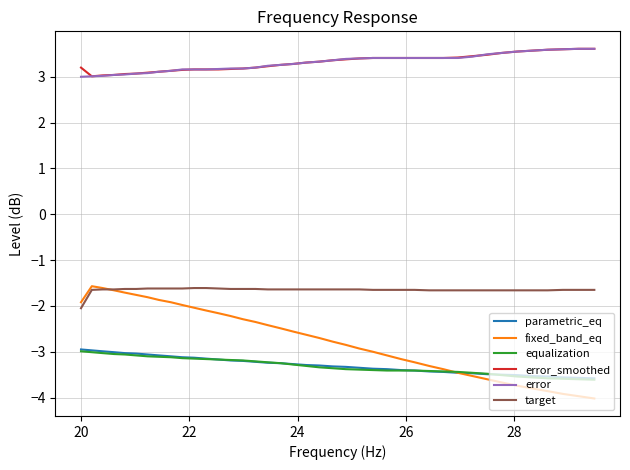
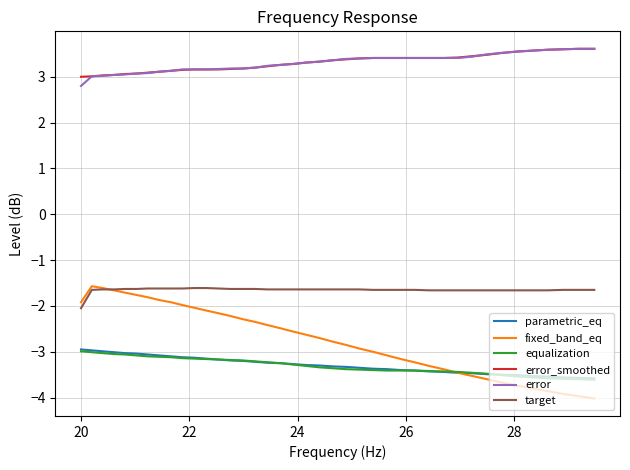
error_smoothed, 20: 3.2 -> 3.0
error, 20: 3.0 -> 2.8
